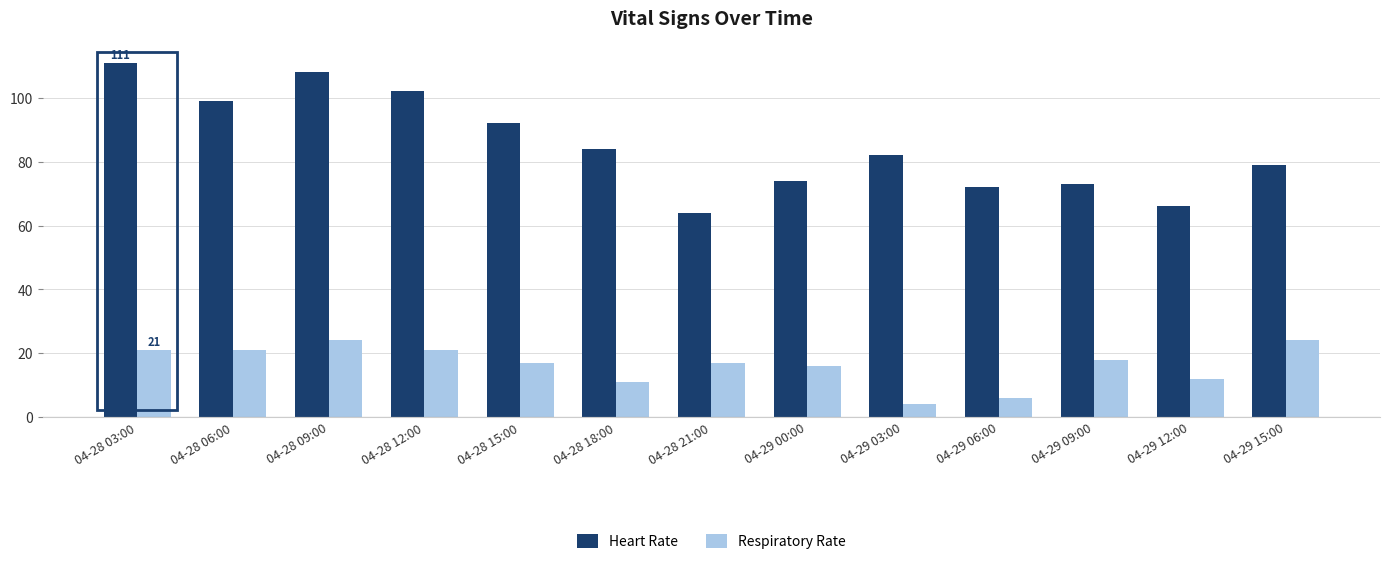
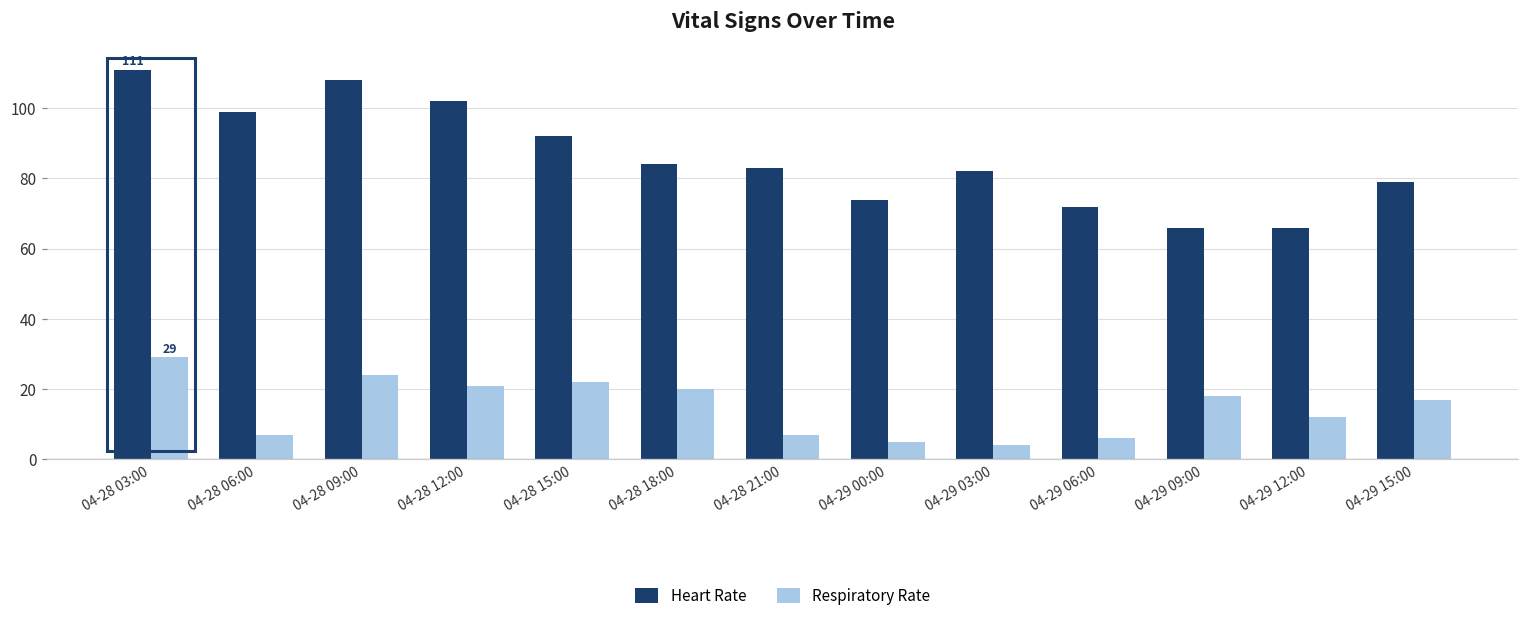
Respiratory Rate, 04-28 03:00: 21 -> 29
Respiratory Rate, 04-28 06:00: 21 -> 7
Respiratory Rate, 04-28 15:00: 17 -> 22
Respiratory Rate, 04-28 18:00: 11 -> 20
Heart Rate, 04-28 21:00: 64 -> 83
Respiratory Rate, 04-28 21:00: 17 -> 7
Respiratory Rate, 04-29 00:00: 16 -> 5
Heart Rate, 04-29 09:00: 73 -> 66
Respiratory Rate, 04-29 15:00: 24 -> 17
